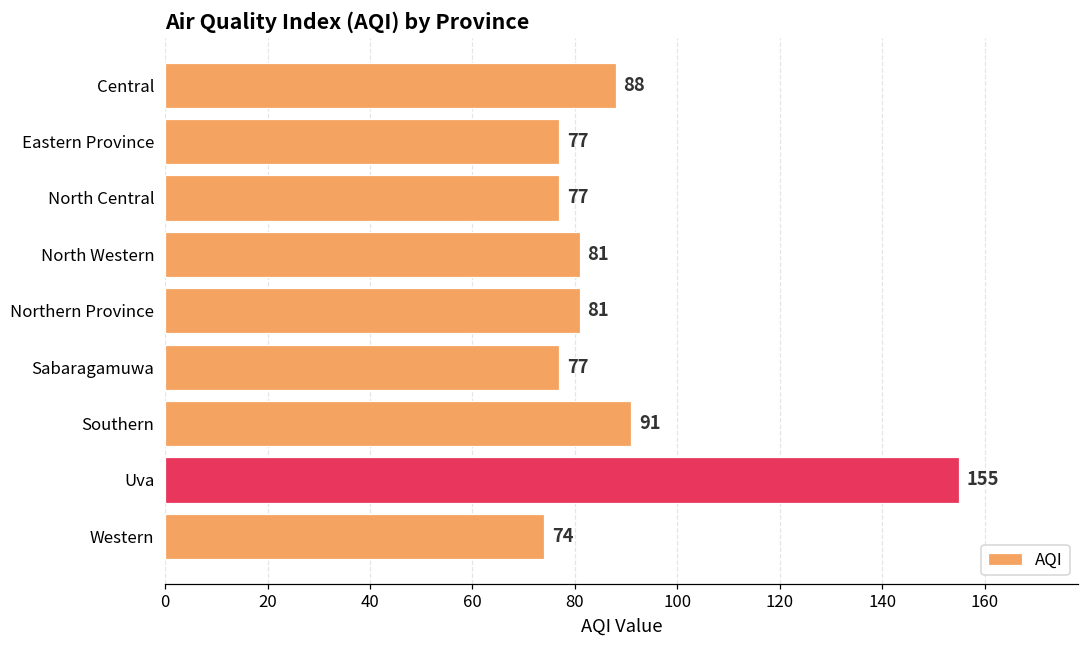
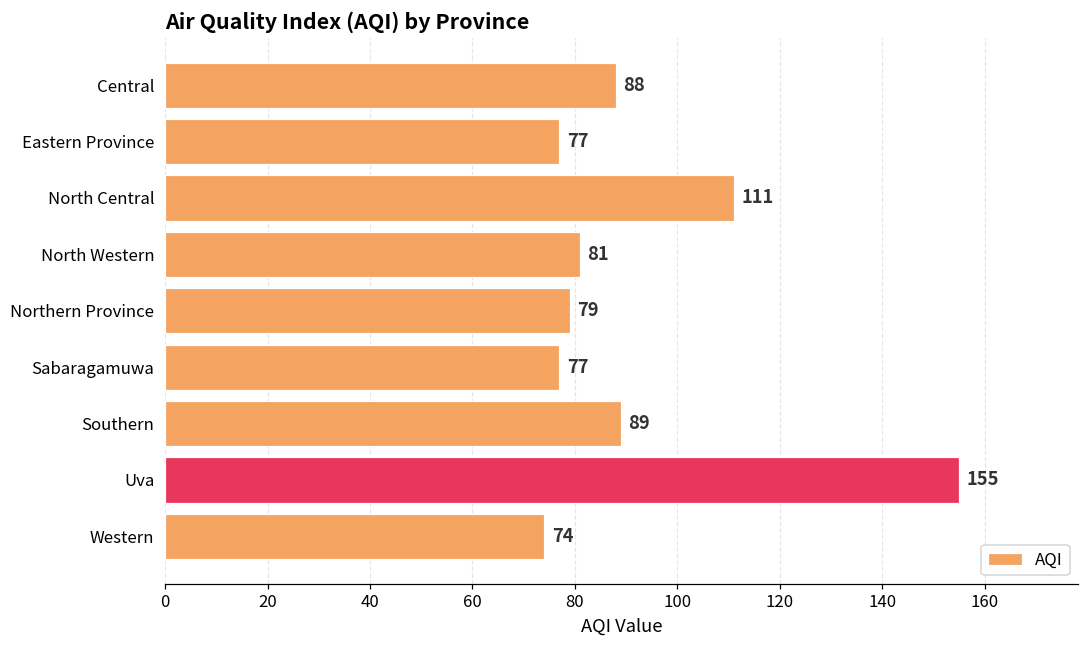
North Central: 77 -> 111
Northern Province: 81 -> 79
Southern: 91 -> 89
